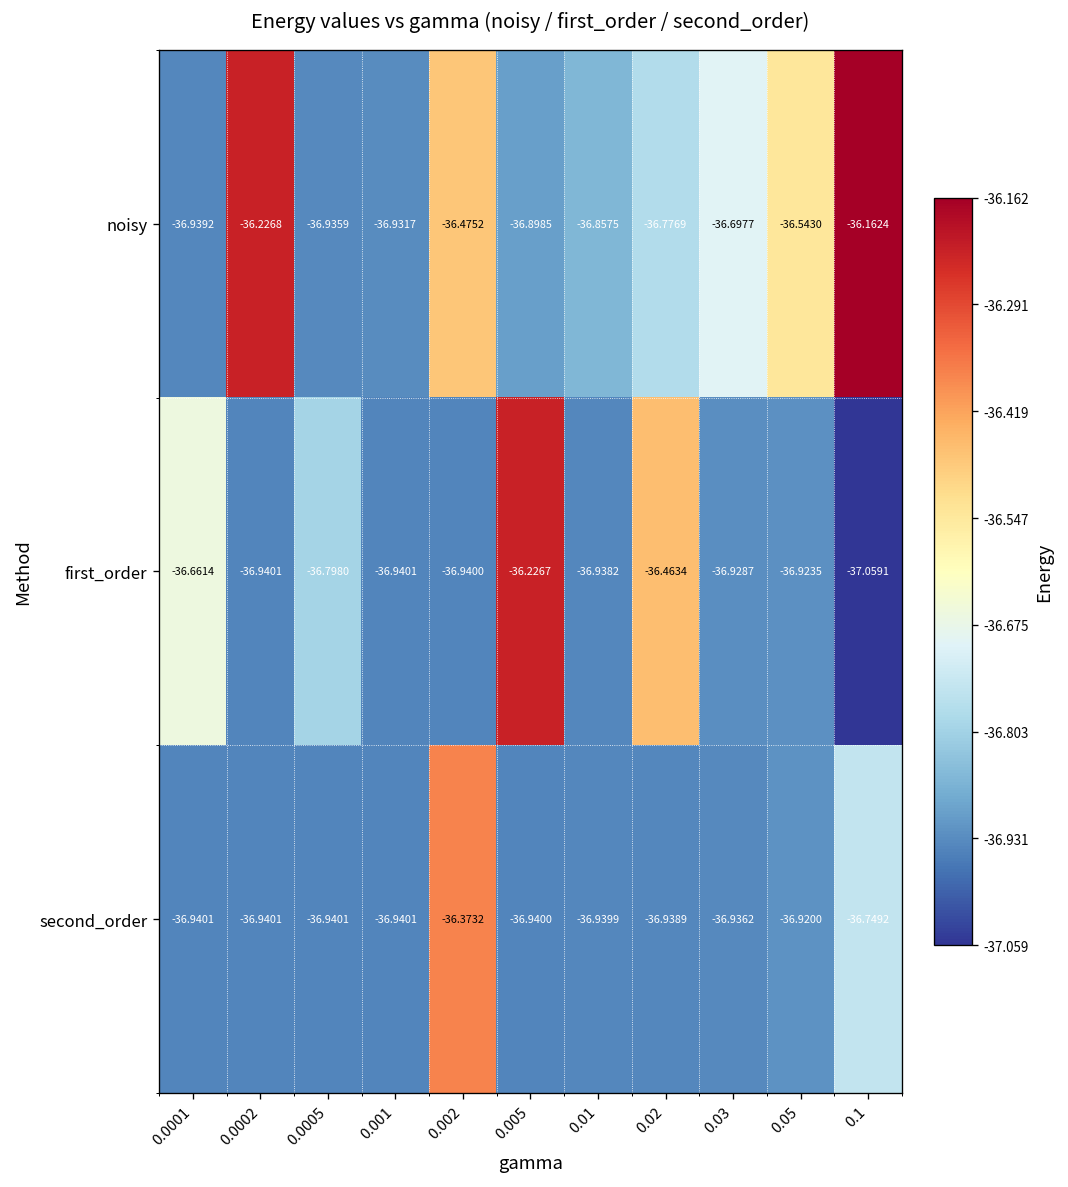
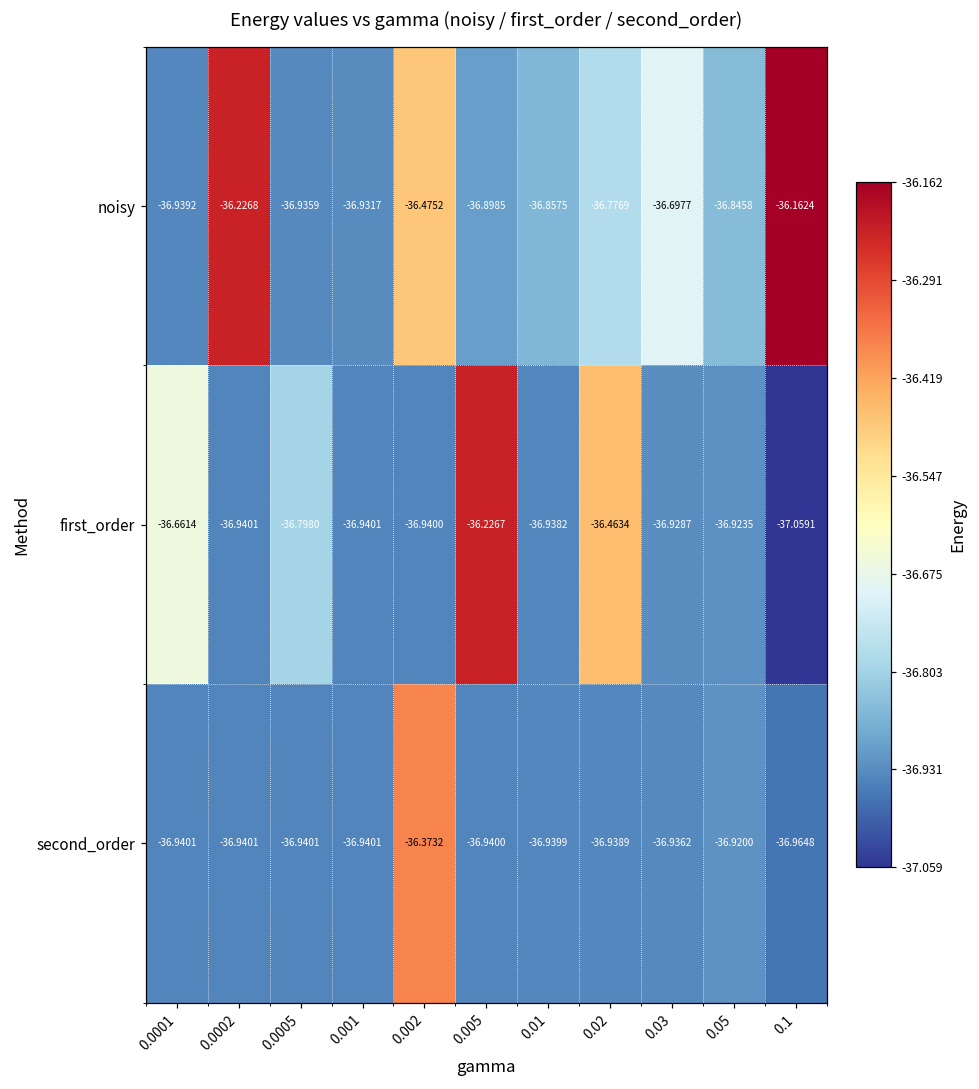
noisy, 0.05: -36.5430 -> -36.8458
second_order, 0.1: -36.7492 -> -36.9648
